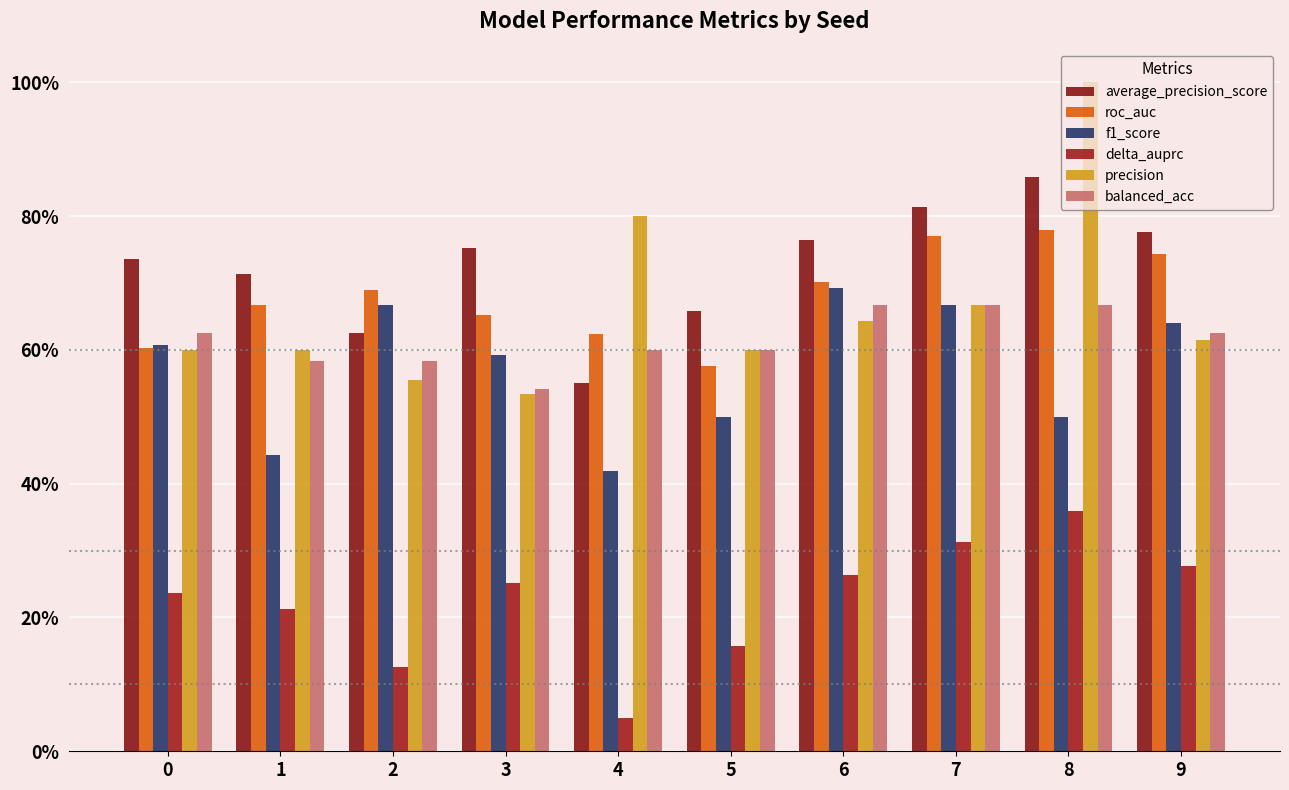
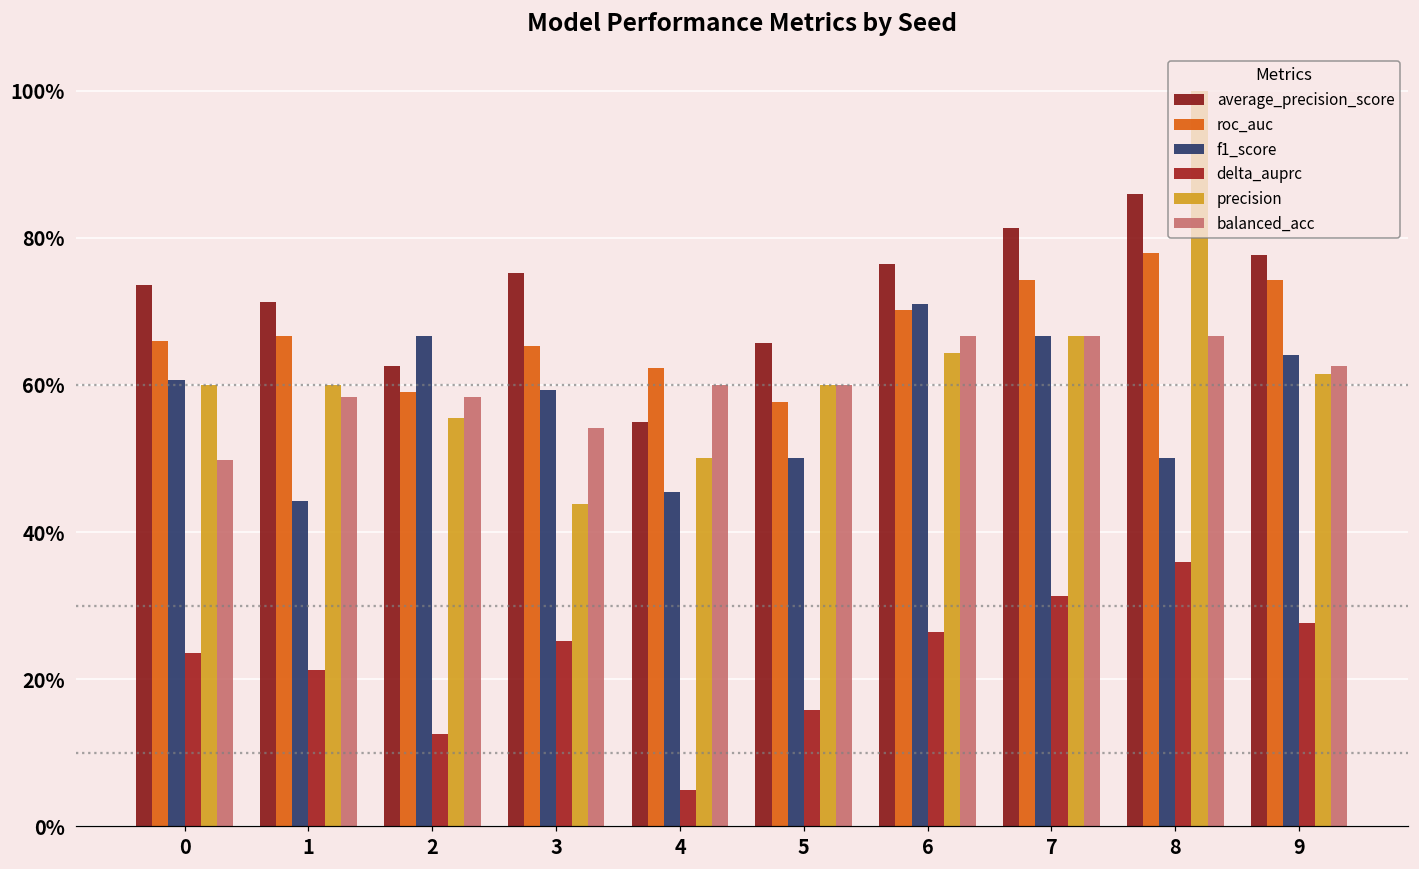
roc_auc, 0: 60% -> 66%
balanced_acc, 0: 63% -> 50%
roc_auc, 2: 69% -> 59%
precision, 3: 53% -> 44%
f1_score, 4: 42% -> 45%
precision, 4: 80% -> 50%
f1_score, 6: 69% -> 71%
roc_auc, 7: 77% -> 74%
